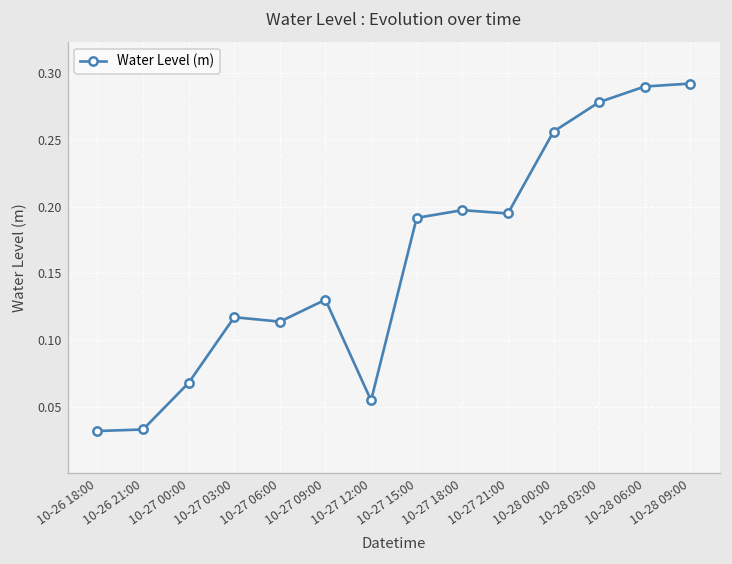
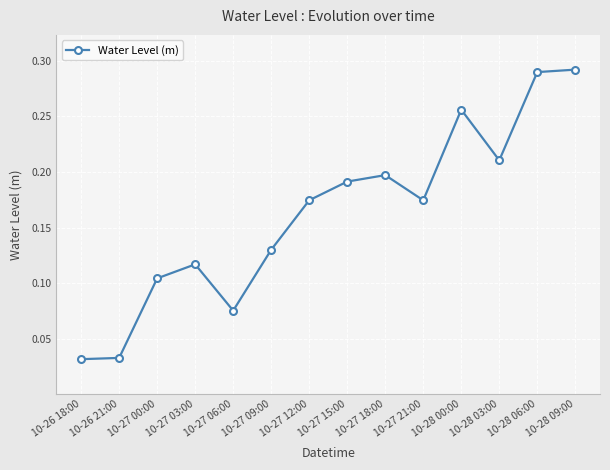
10-27 00:00: 0.068 -> 0.104
10-27 06:00: 0.114 -> 0.075
10-27 12:00: 0.055 -> 0.175
10-27 21:00: 0.195 -> 0.175
10-28 03:00: 0.278 -> 0.211
